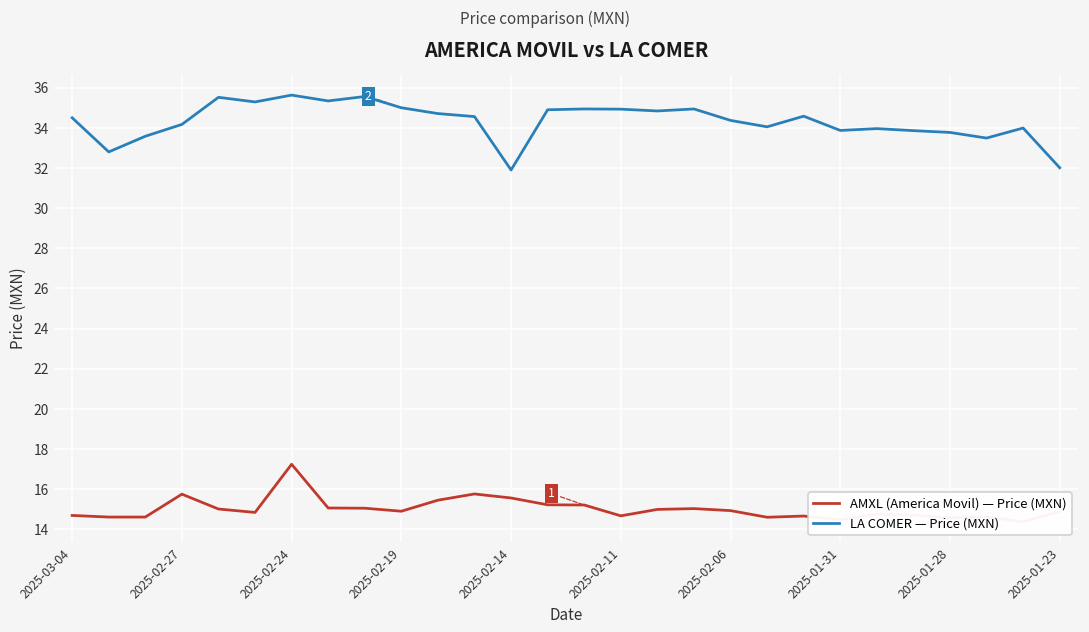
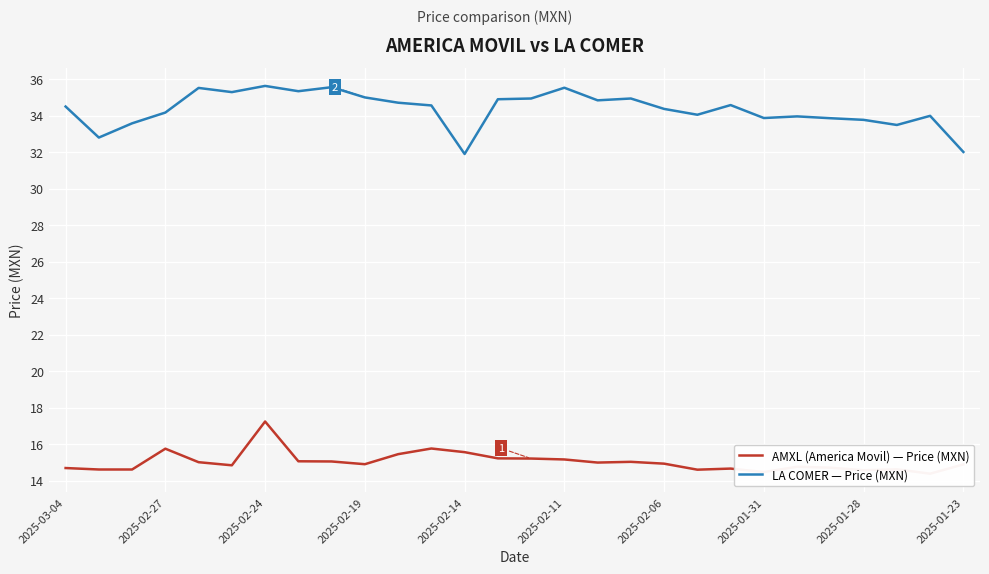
AMXL (America Movil) — Price (MXN), 2025-02-11: 14.7 -> 15.2
LA COMER — Price (MXN), 2025-02-11: 34.9 -> 35.5
